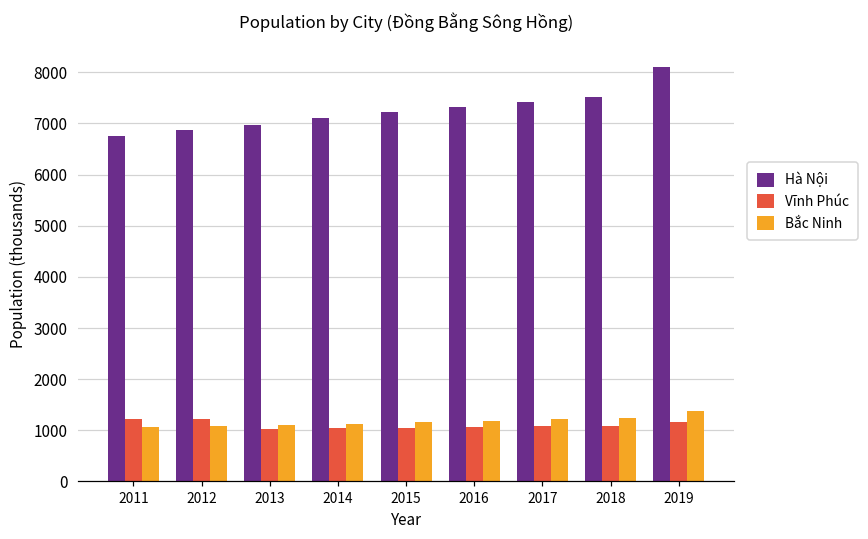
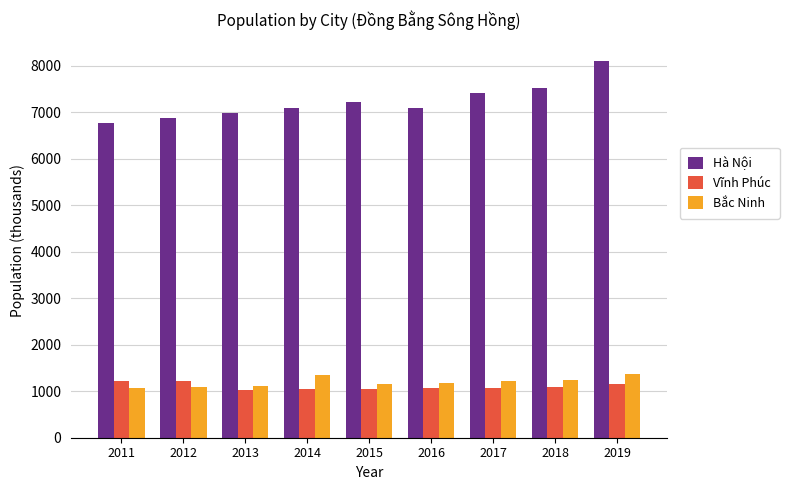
Bắc Ninh, 2014: 1100 -> 1300
Hà Nội, 2016: 7300 -> 7100
